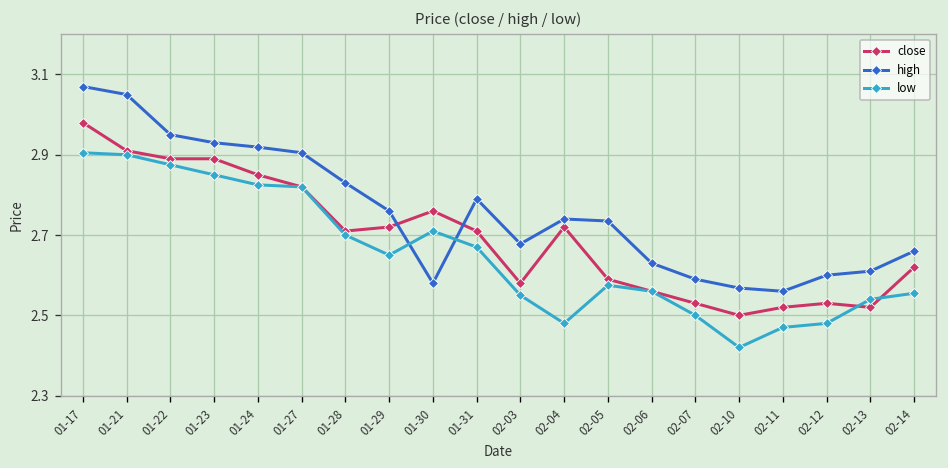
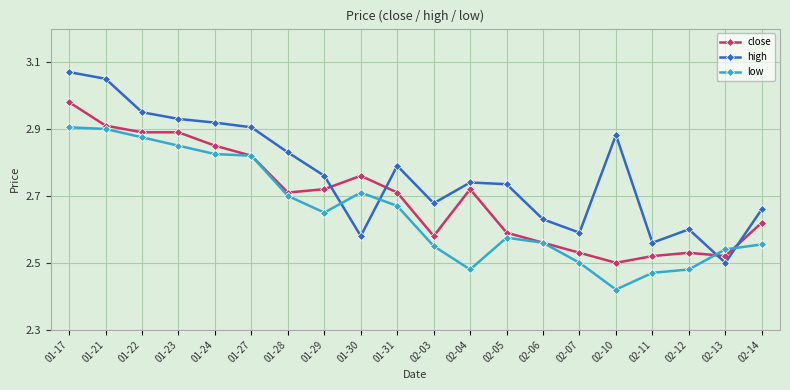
high, 02-10: 2.57 -> 2.88
high, 02-13: 2.61 -> 2.50
